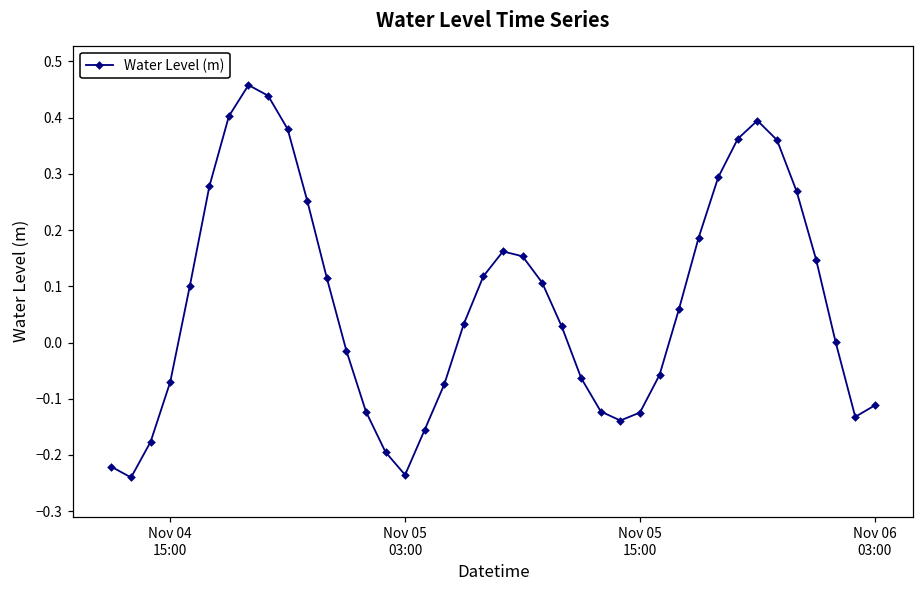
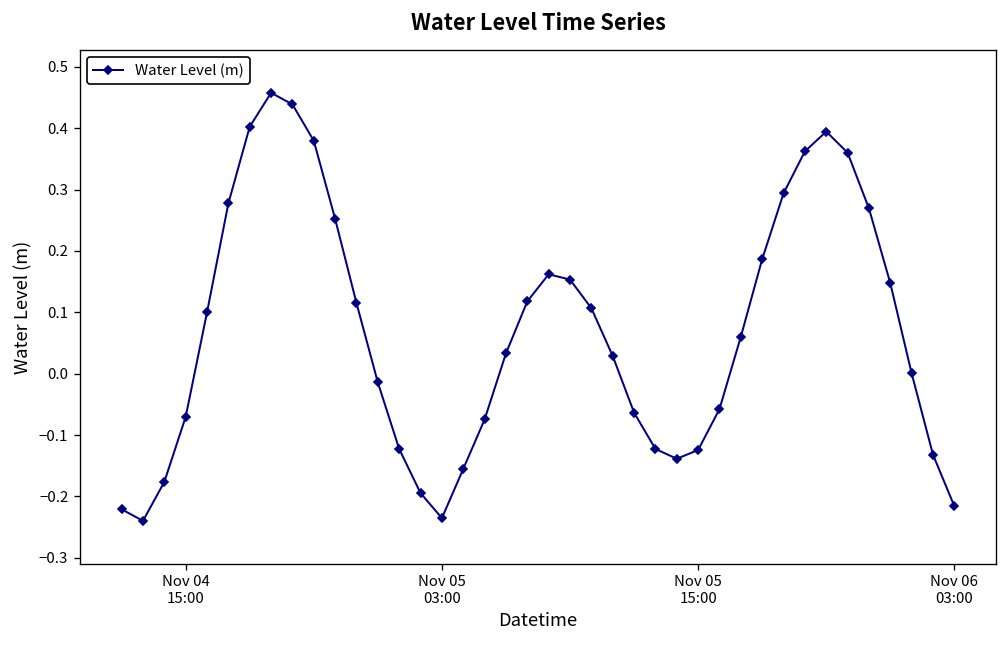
Nov 06 03:00: -0.11 -> -0.22
